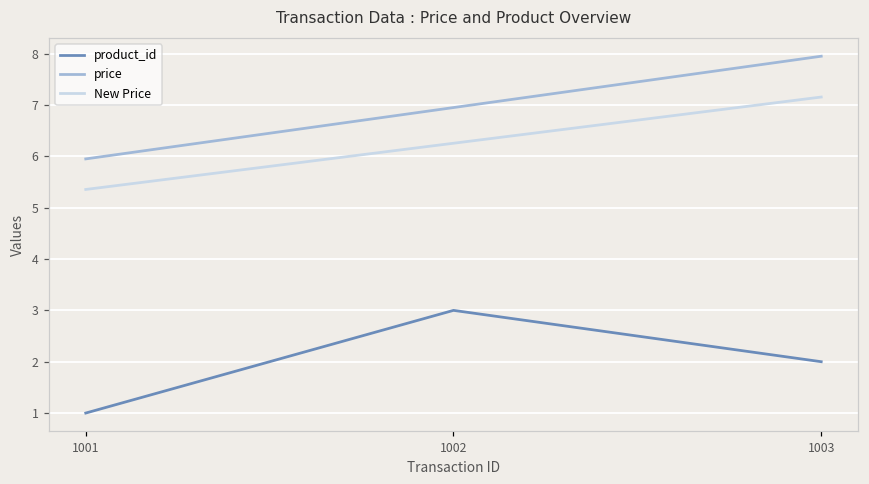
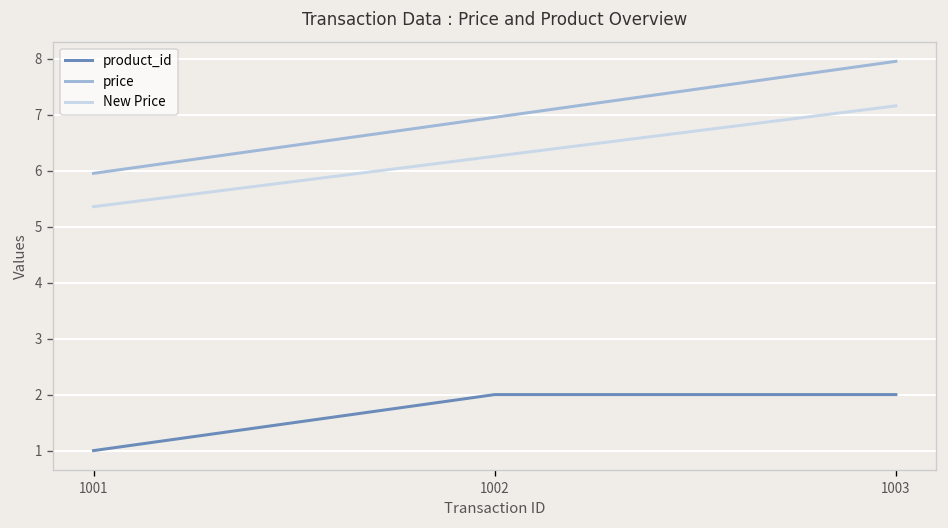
product_id, 1002: 3 -> 2
